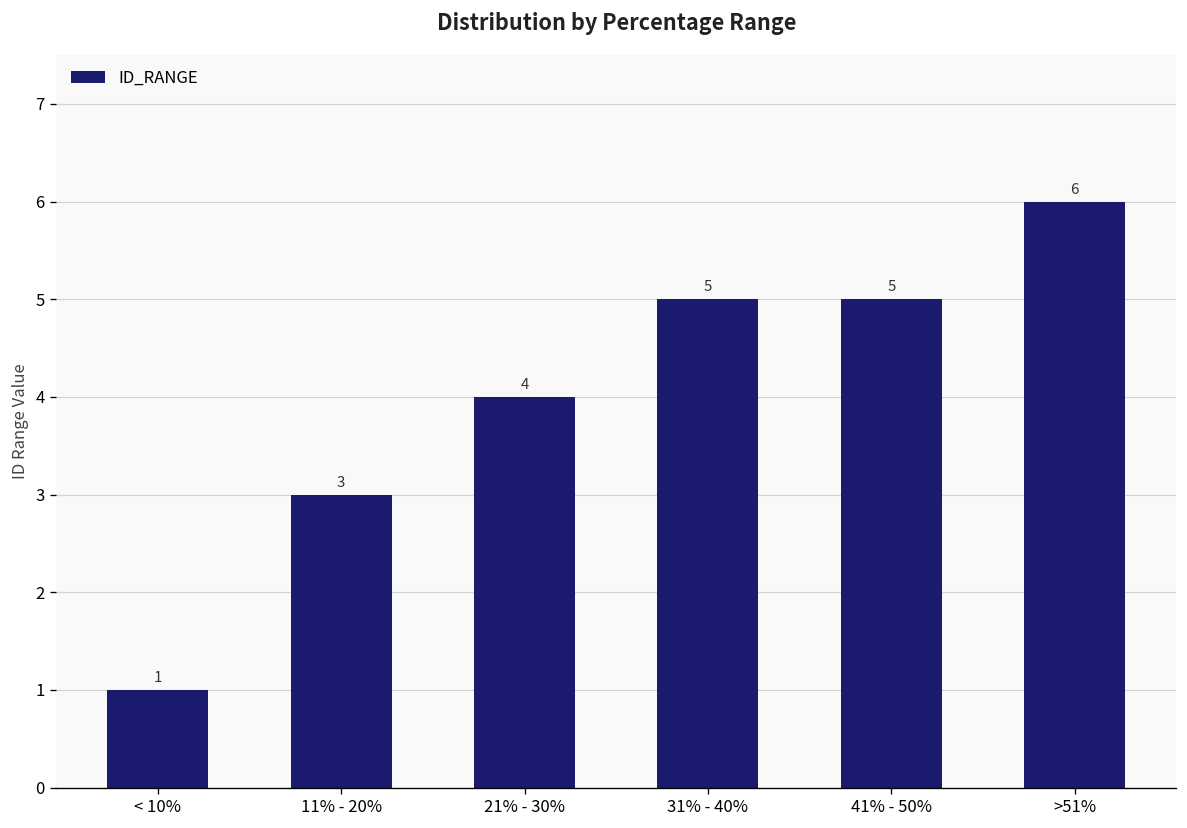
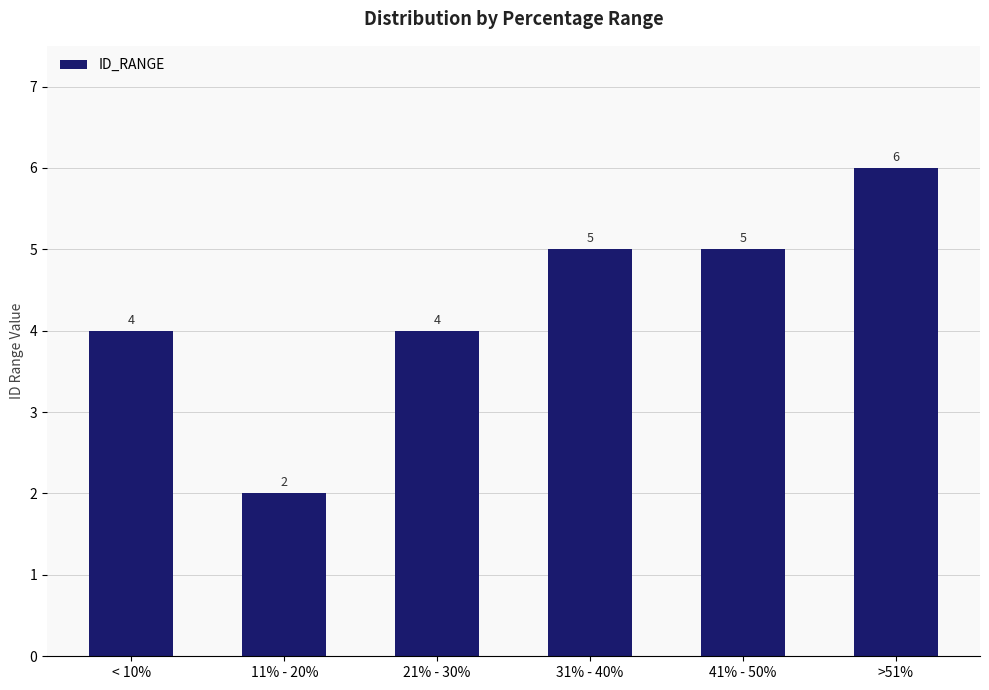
< 10%: 1 -> 4
11% - 20%: 3 -> 2
